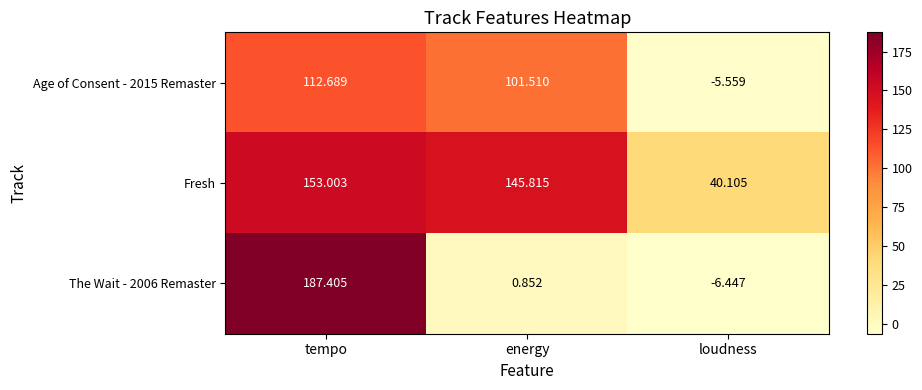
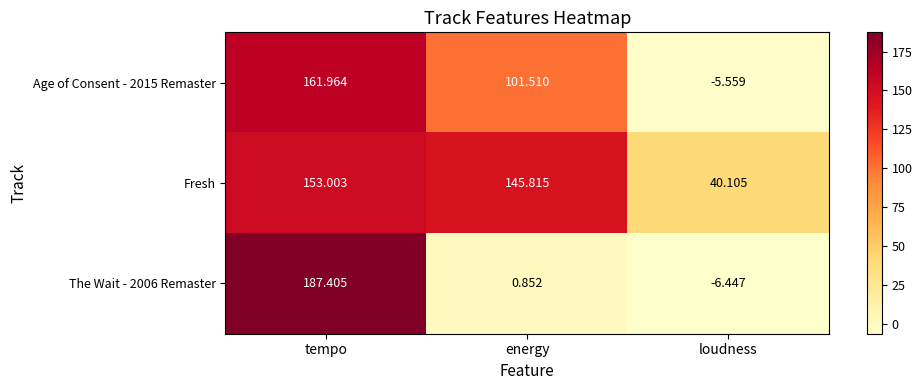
Age of Consent - 2015 Remaster, tempo: 112.689 -> 161.964
